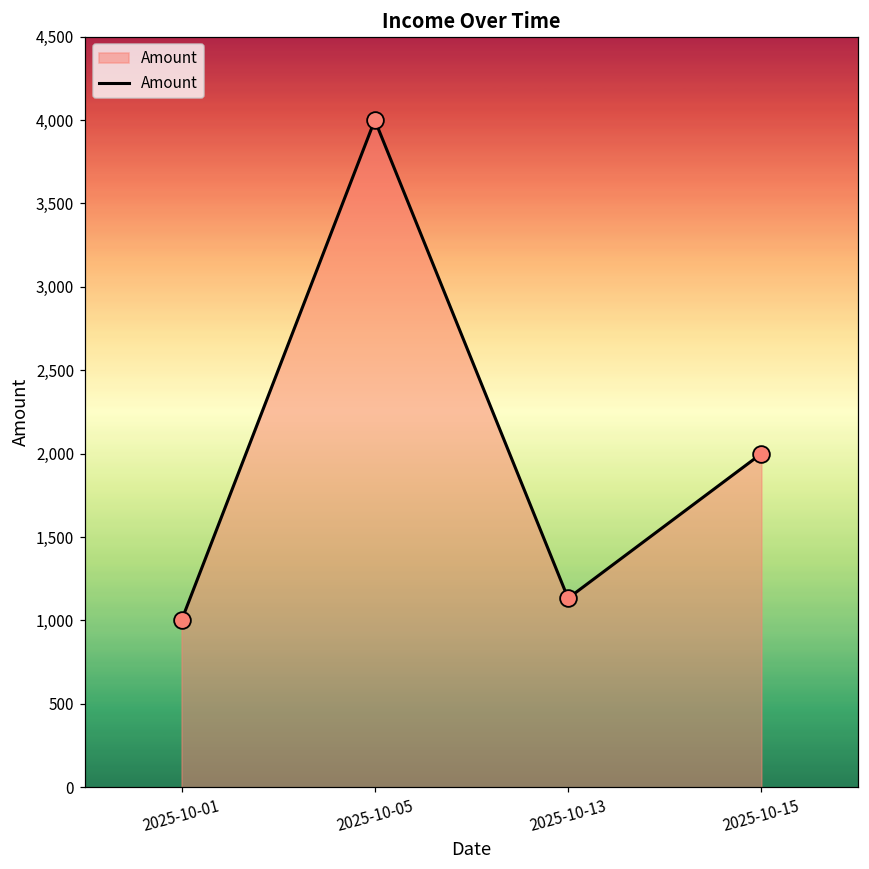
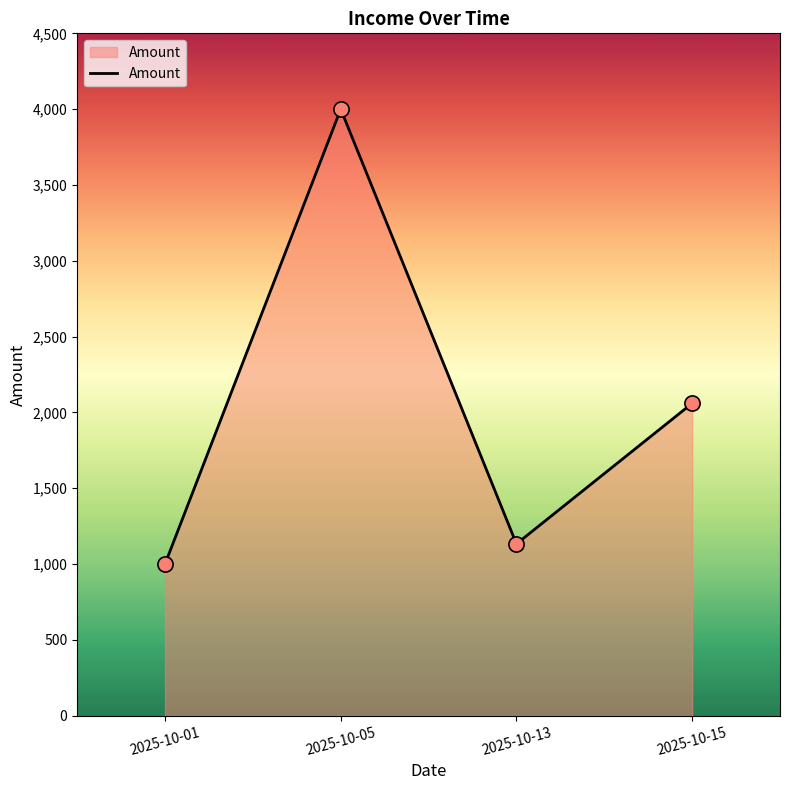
2025-10-15: 2,000 -> 2,060
